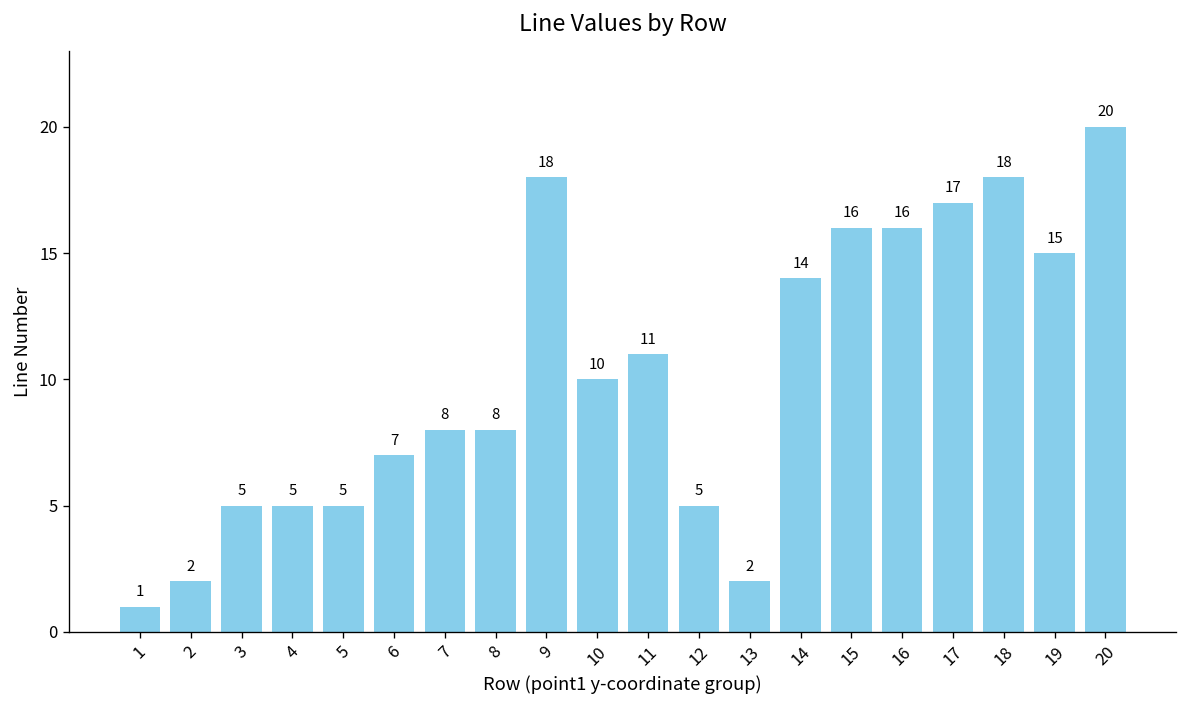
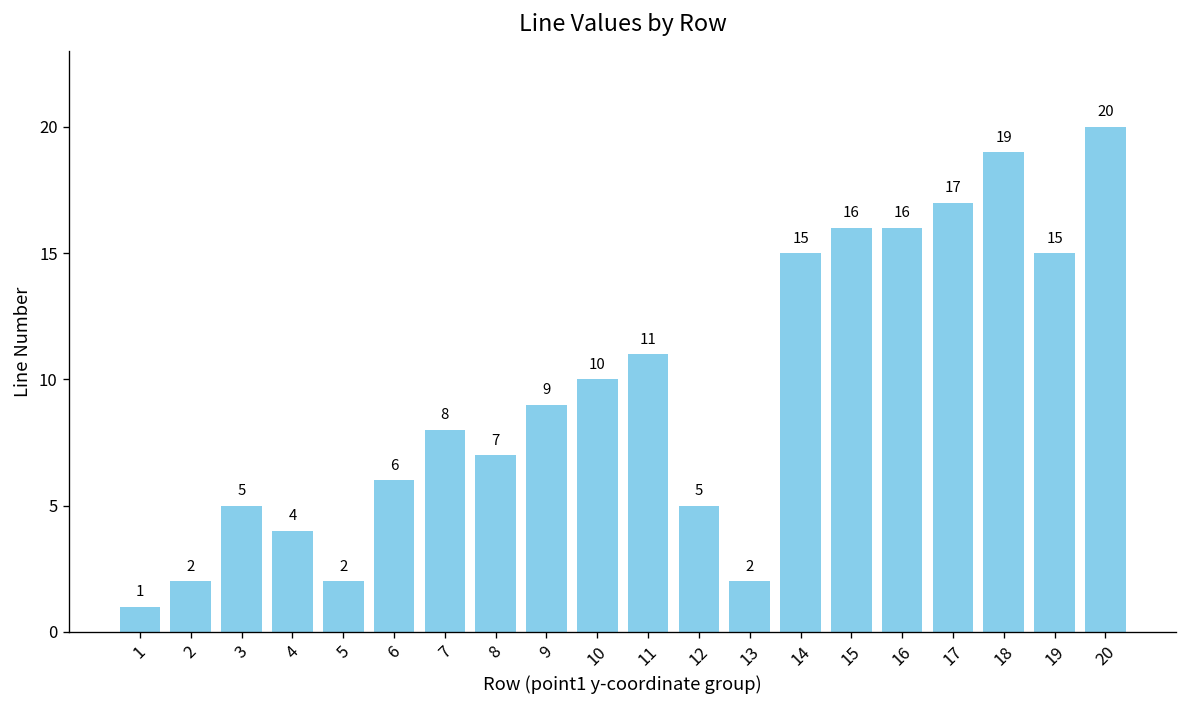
4: 5 -> 4
5: 5 -> 2
6: 7 -> 6
8: 8 -> 7
9: 18 -> 9
14: 14 -> 15
18: 18 -> 19
